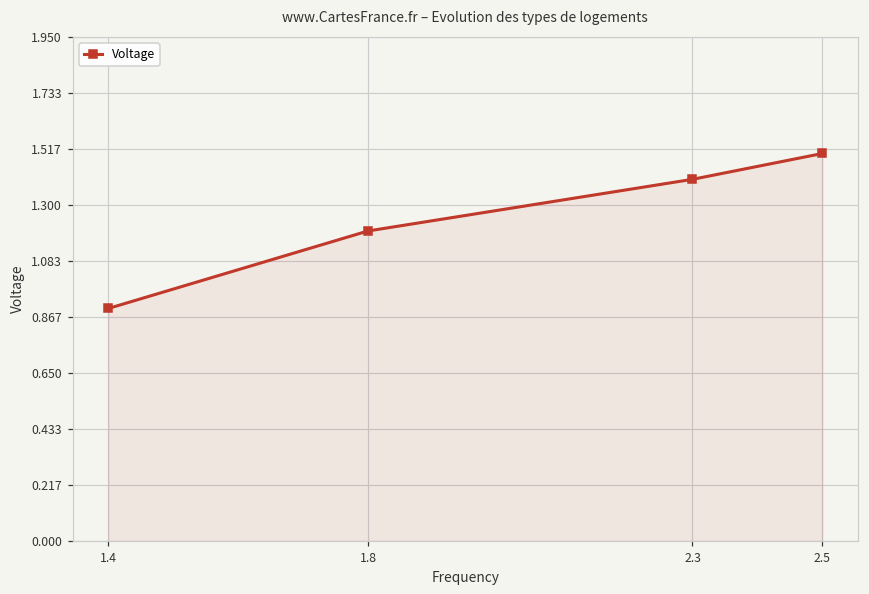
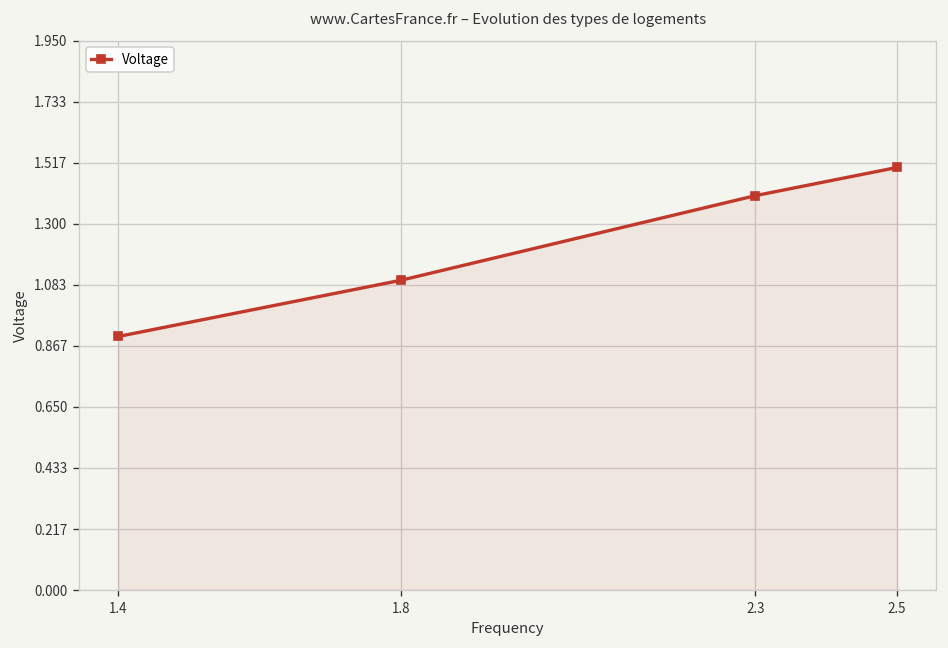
Voltage, 1.8: 1.2 -> 1.1
